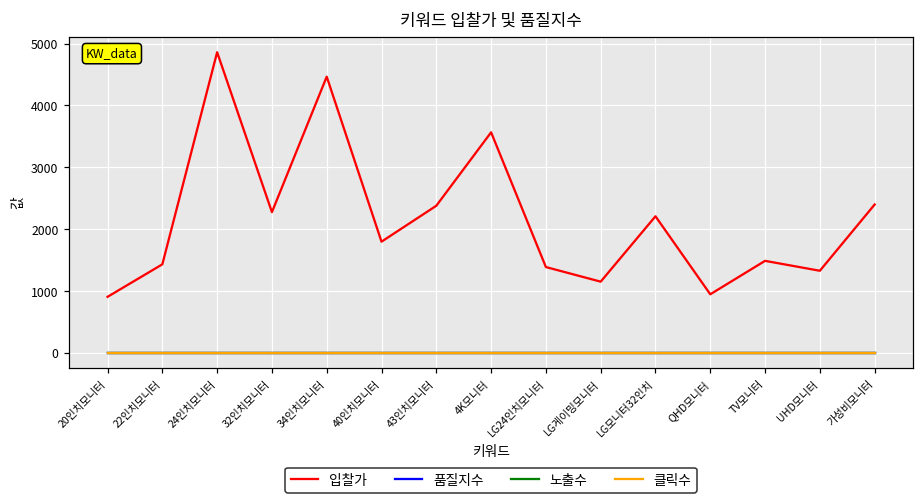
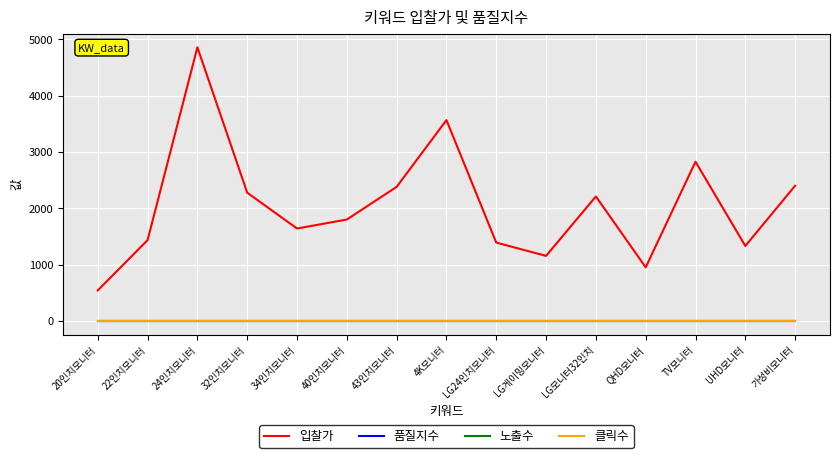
입찰가, 20인치모니터: 900 -> 500
입찰가, 34인치모니터: 4500 -> 1600
입찰가, TV모니터: 1500 -> 2800
